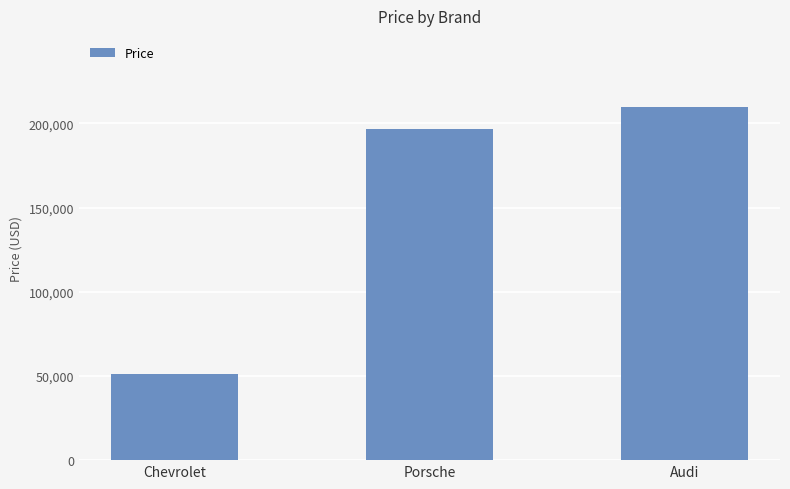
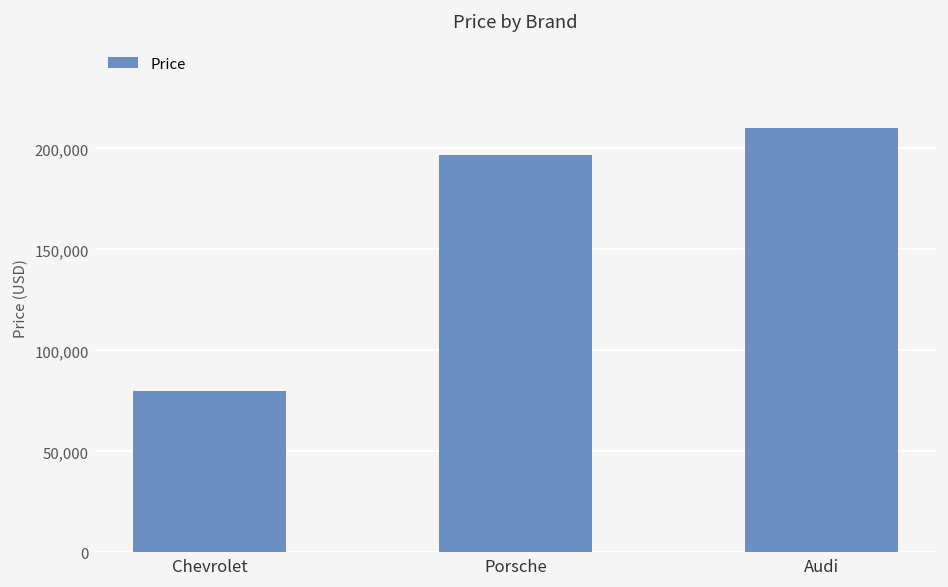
Chevrolet: 51,000 -> 80,000
